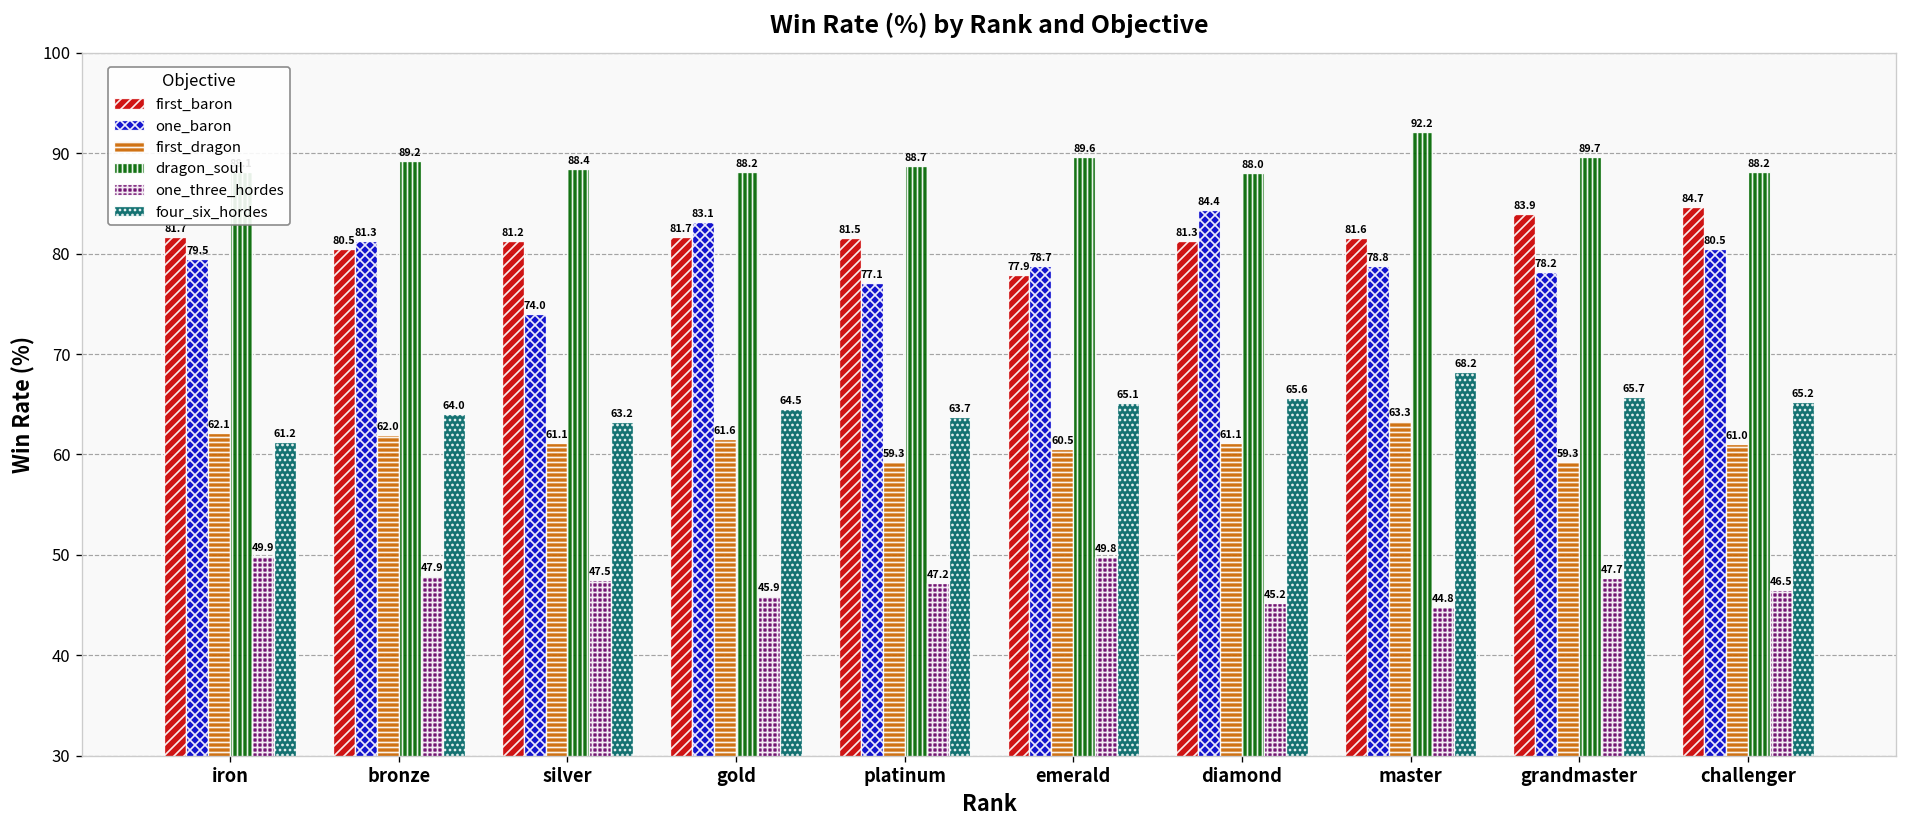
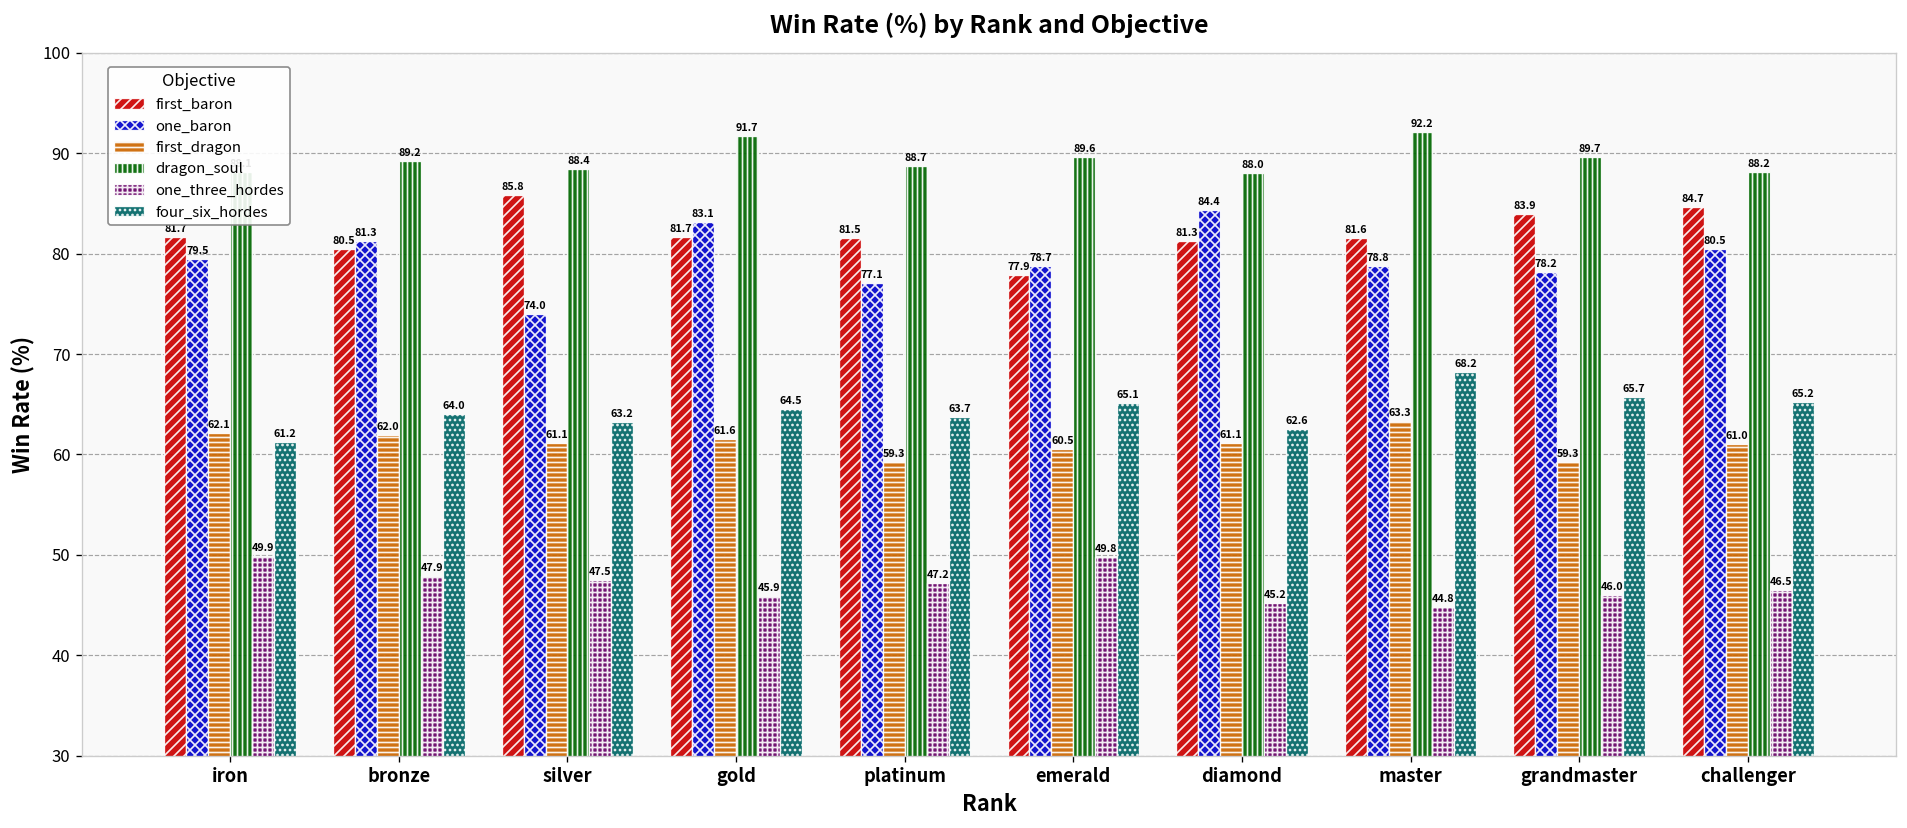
first_baron, silver: 81.2 -> 85.8
dragon_soul, gold: 88.2 -> 91.7
four_six_hordes, diamond: 65.6 -> 62.6
one_three_hordes, grandmaster: 47.7 -> 46.0
